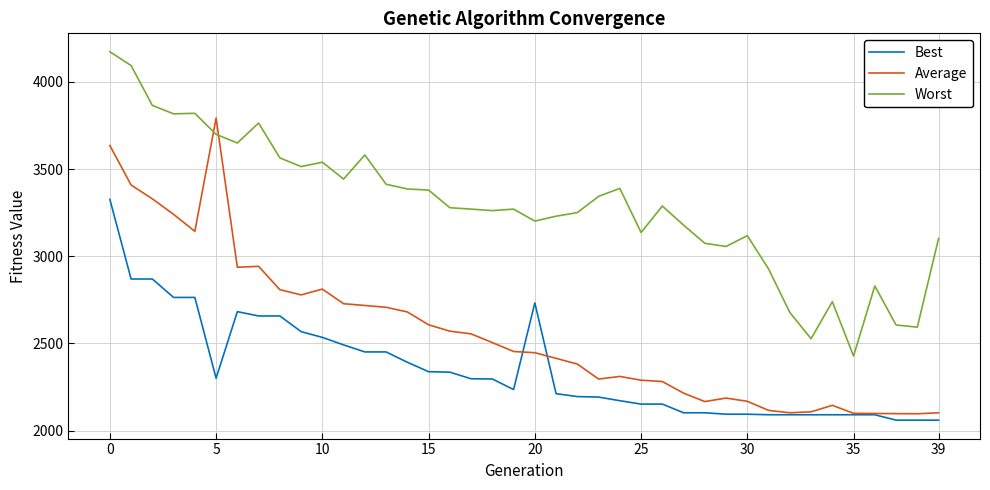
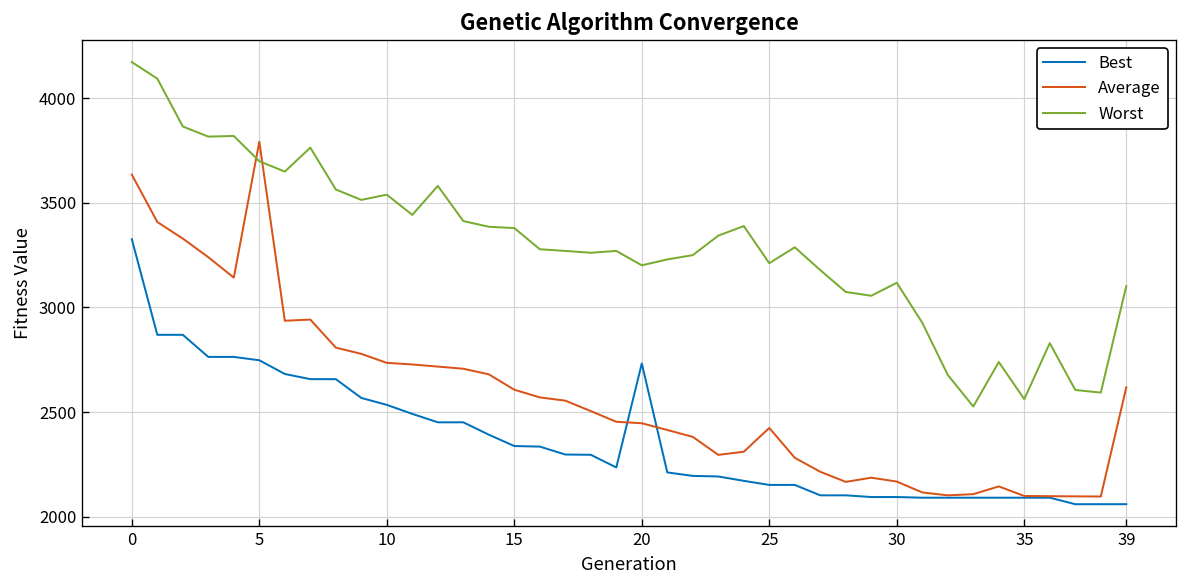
Best, 5: 2300 -> 2750
Average, 10: 2810 -> 2740
Average, 25: 2290 -> 2420
Worst, 25: 3140 -> 3210
Worst, 35: 2430 -> 2560
Average, 39: 2100 -> 2620
